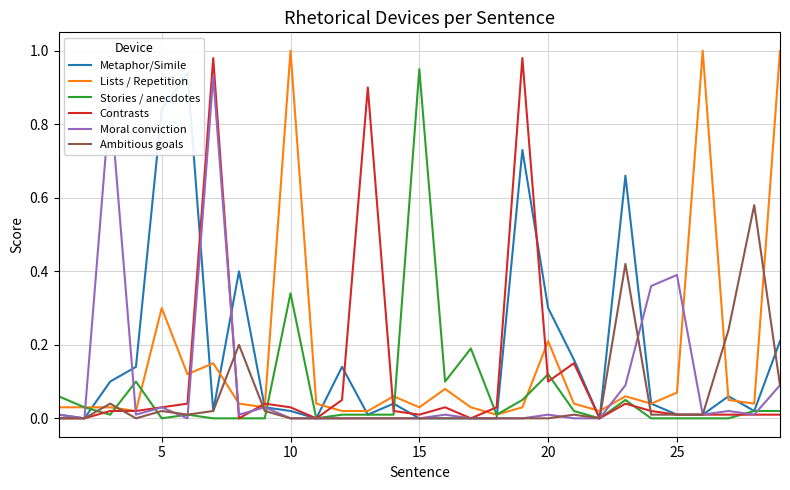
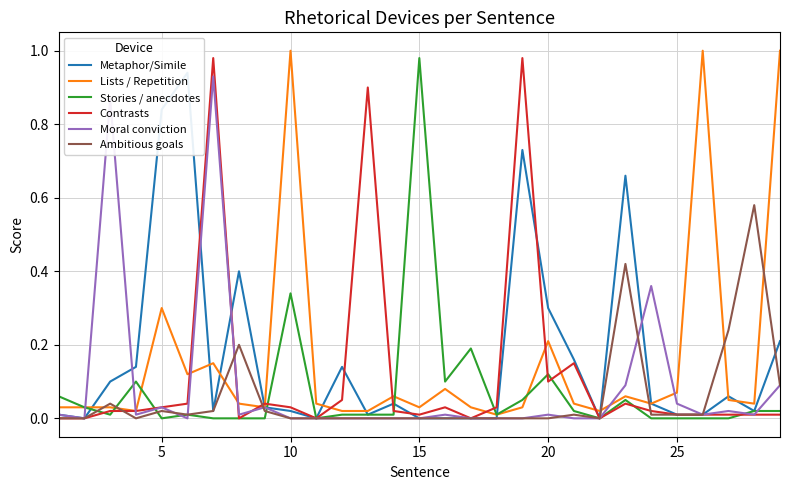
Stories / anecdotes, 15: 0.95 -> 0.98
Moral conviction, 25: 0.39 -> 0.04
